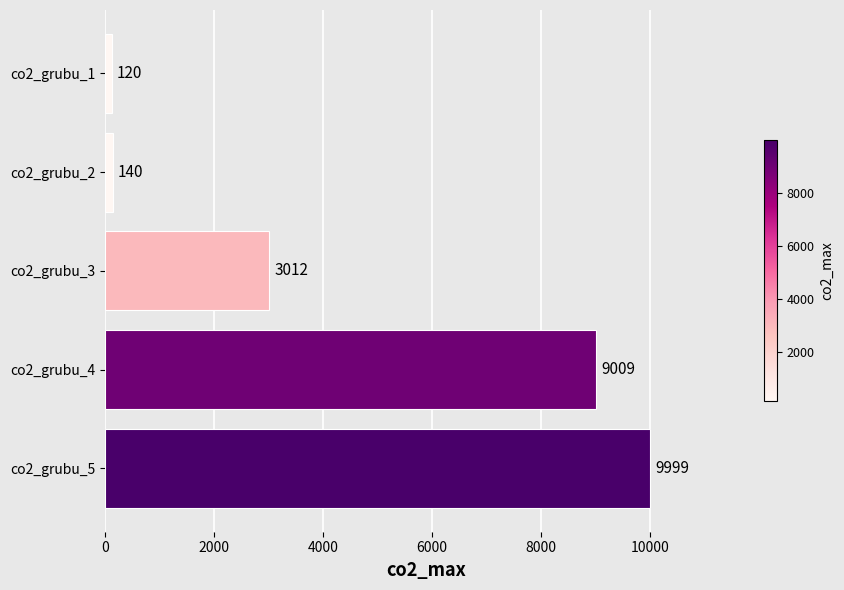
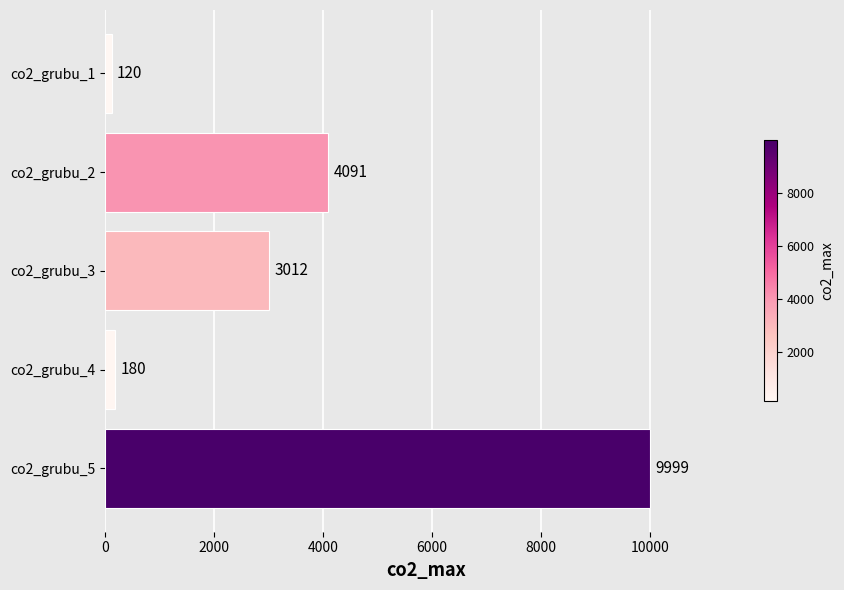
co2_grubu_2: 140 -> 4091
co2_grubu_4: 9009 -> 180
